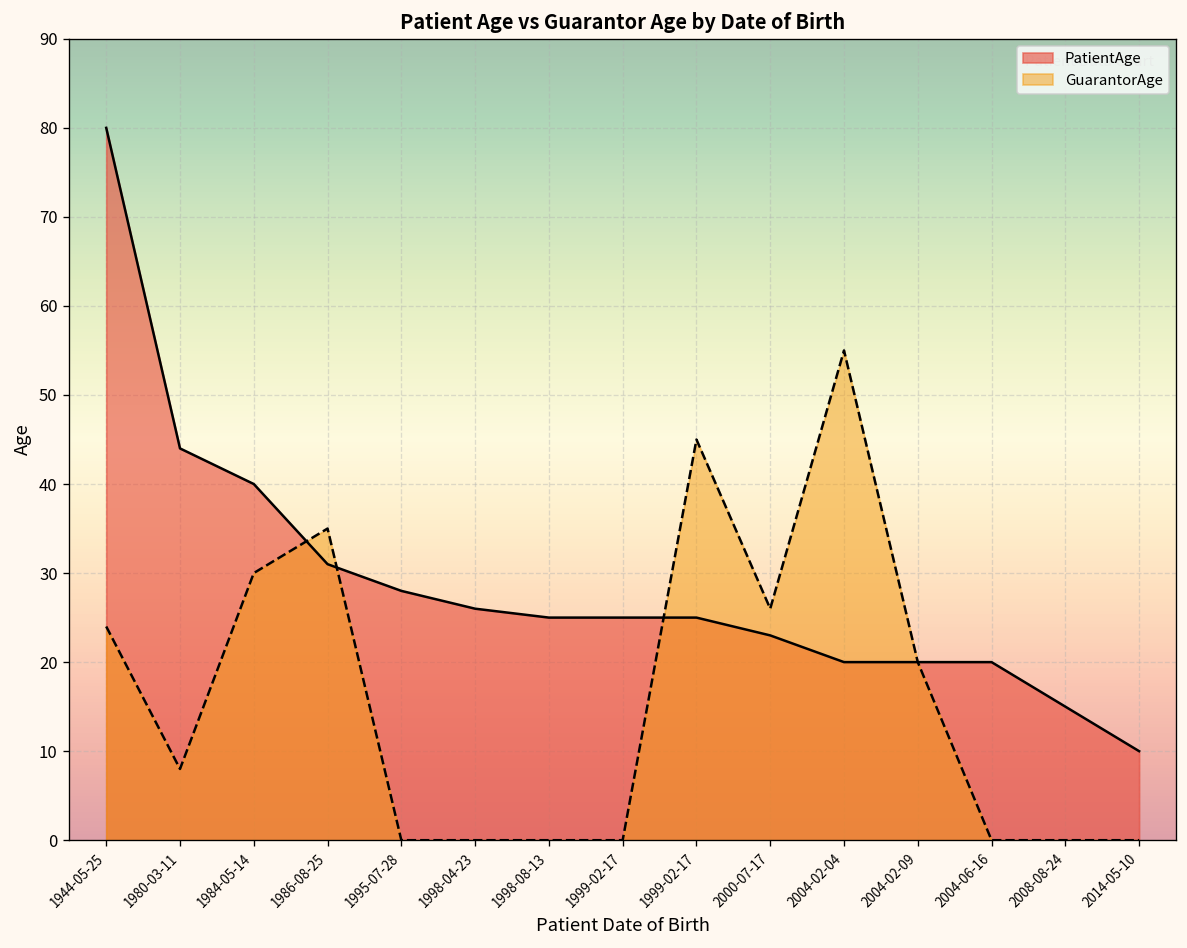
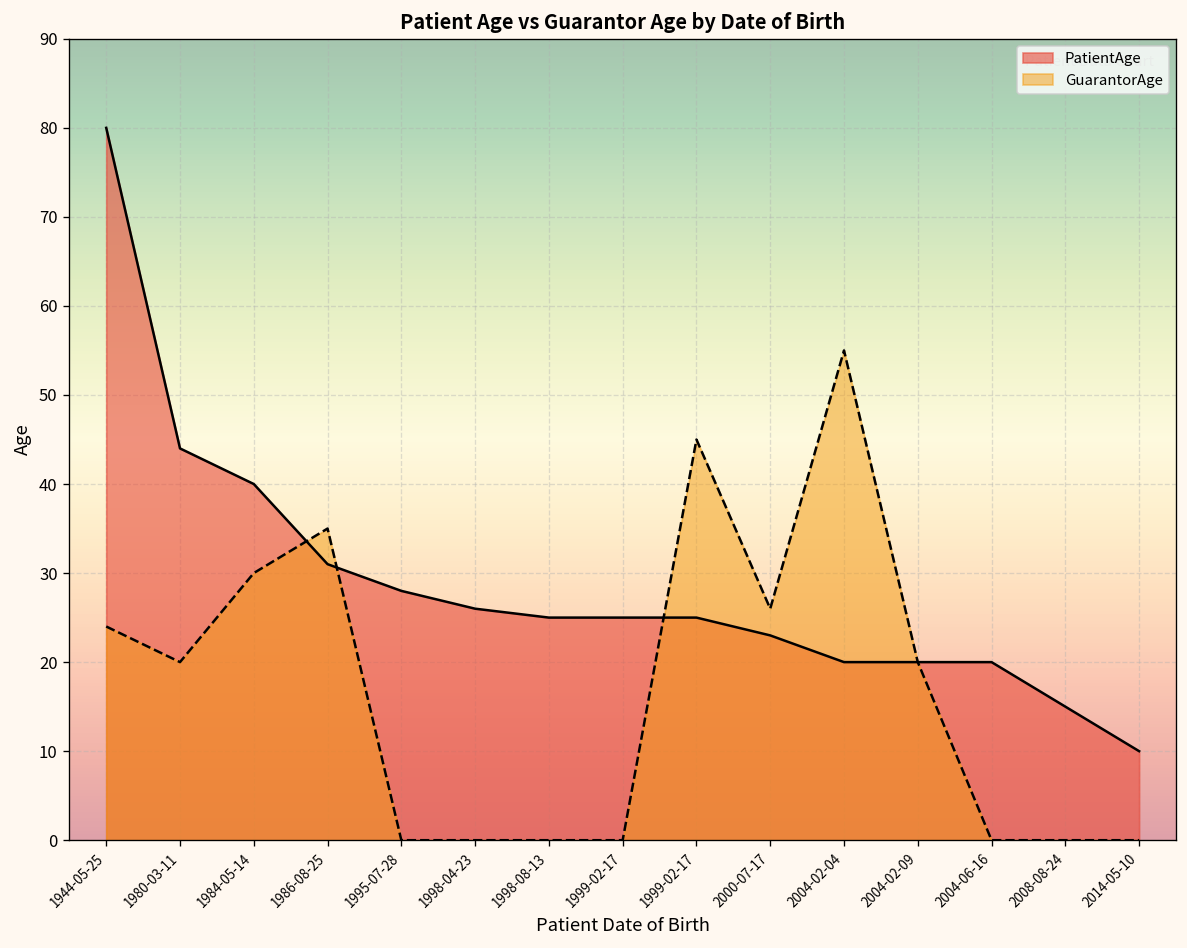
GuarantorAge, 1980-03-11: 8 -> 20
